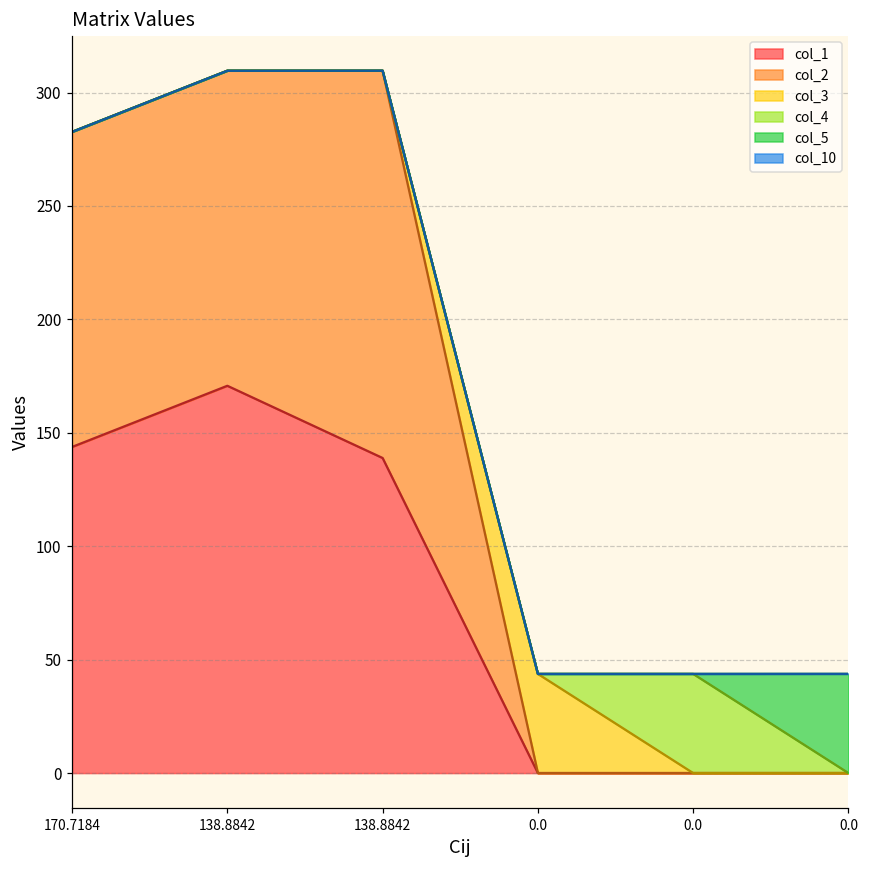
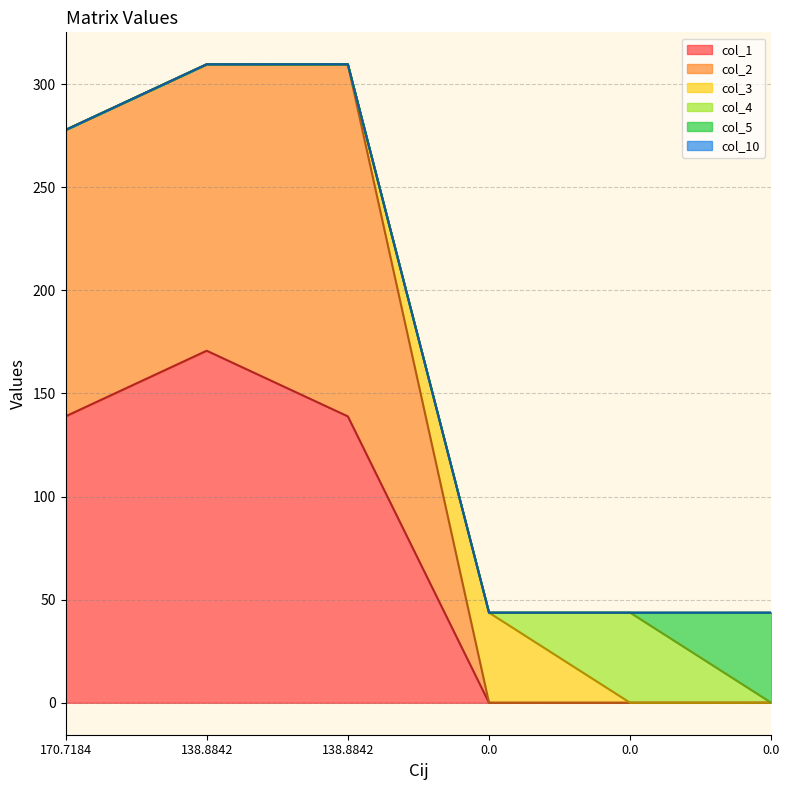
col_1, 170.7184: 144 -> 139
